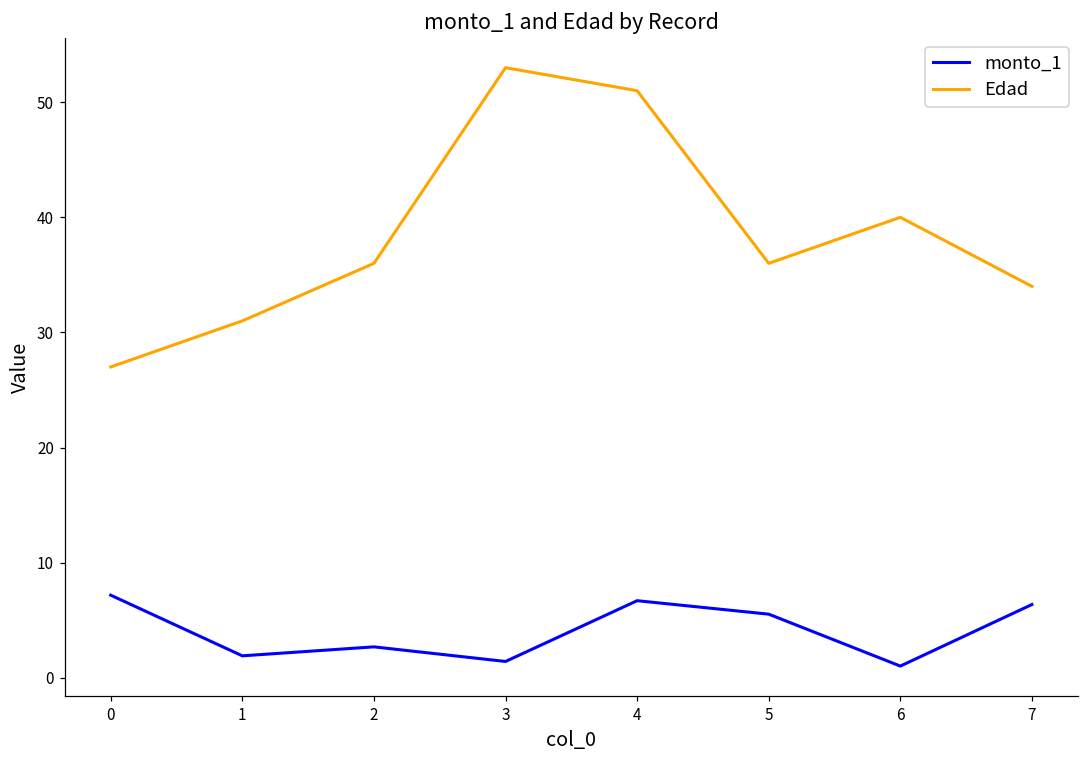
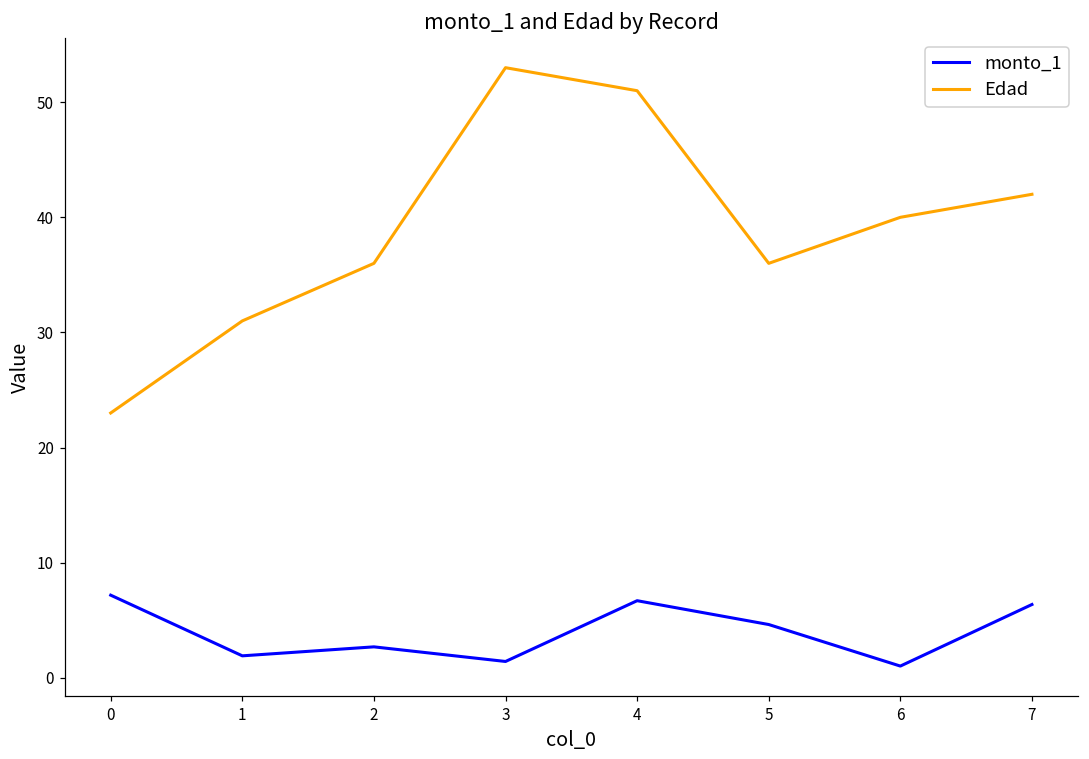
Edad, 0: 27 -> 23
monto_1, 5: 5.5 -> 4.6
Edad, 7: 34 -> 42
